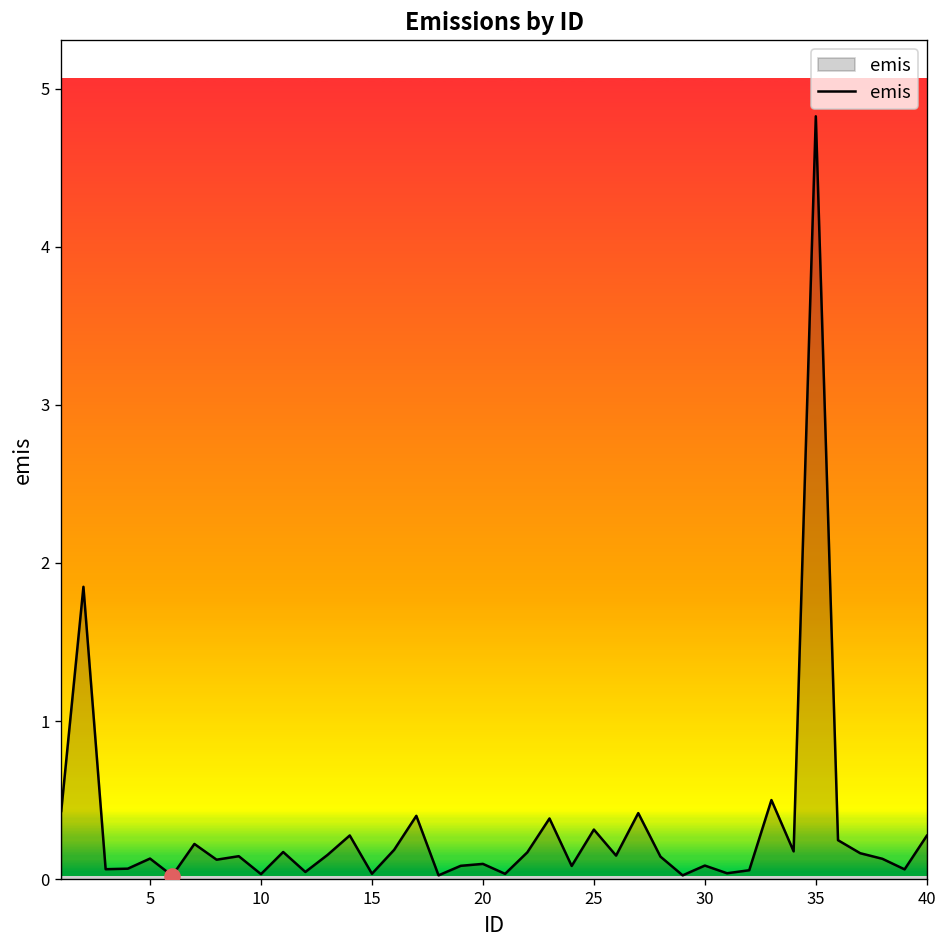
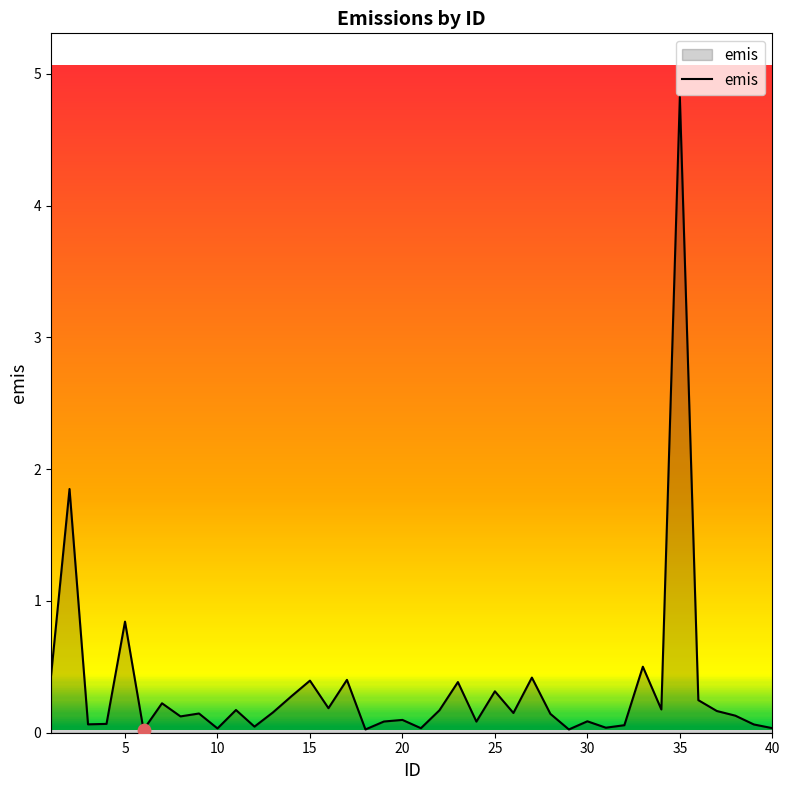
emis, 5: 0.13 -> 0.84
emis, 15: 0.03 -> 0.40
emis, 40: 0.28 -> 0.03
